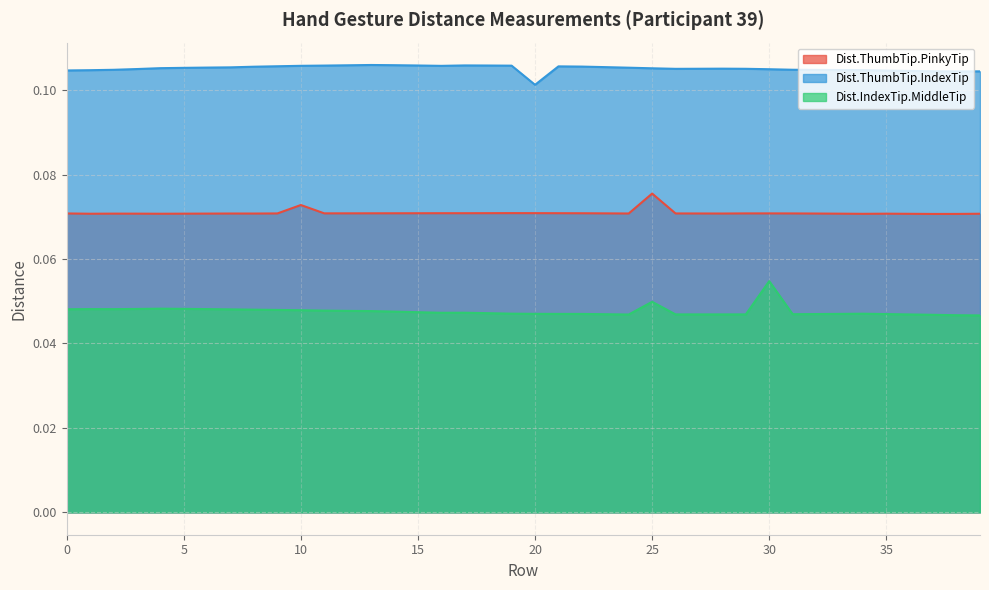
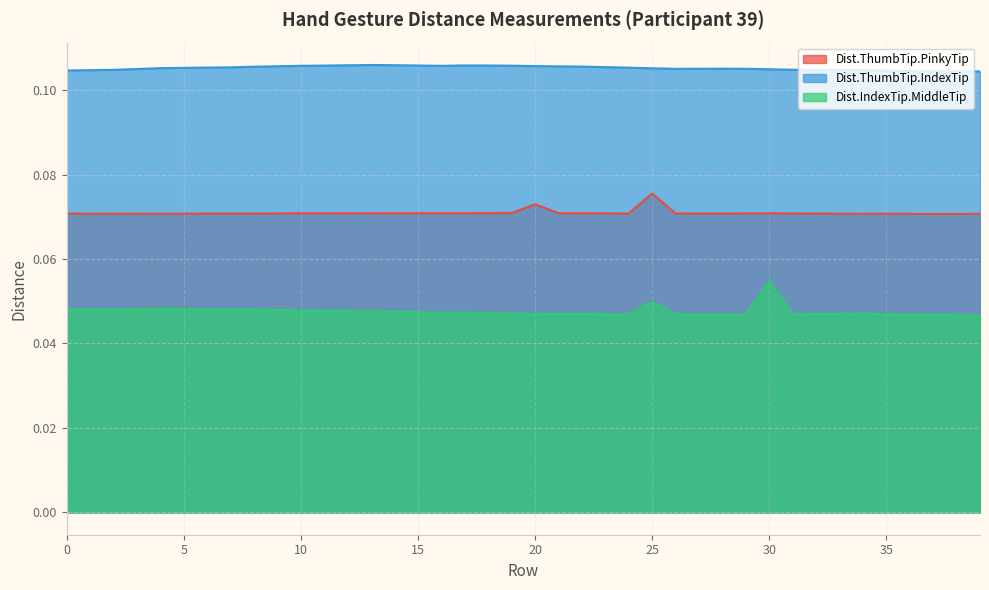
Dist.ThumbTip.PinkyTip, 10: 0.073 -> 0.071
Dist.ThumbTip.PinkyTip, 20: 0.071 -> 0.073
Dist.ThumbTip.IndexTip, 20: 0.101 -> 0.106
